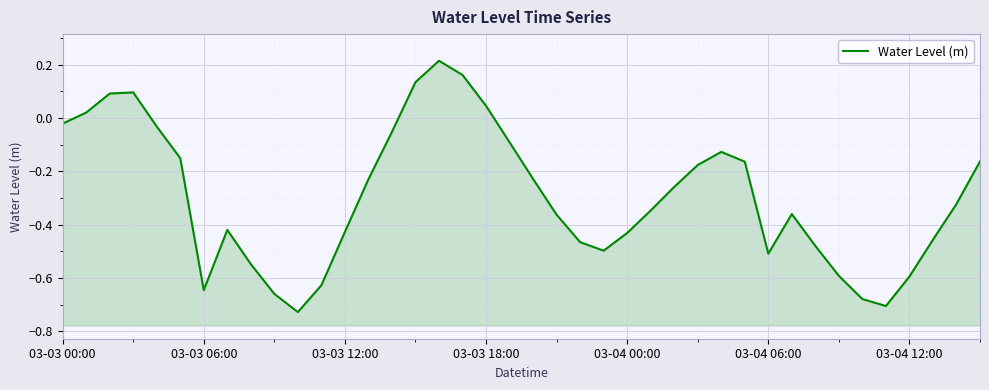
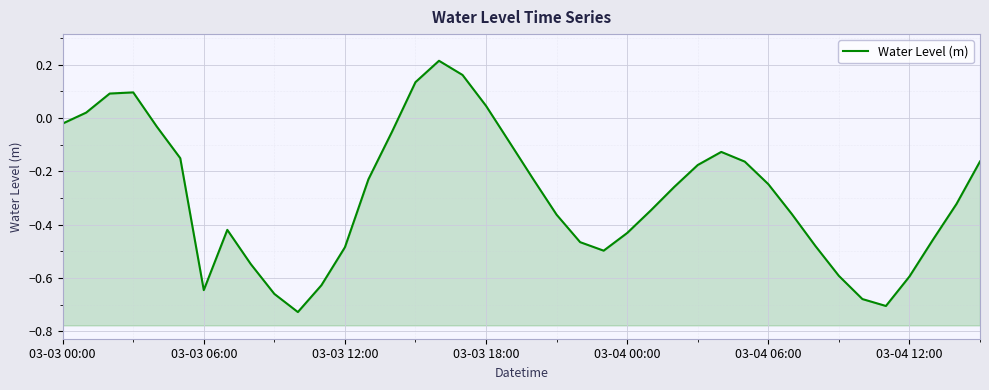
03-03 12:00: -0.43 -> -0.49
03-04 06:00: -0.51 -> -0.25
